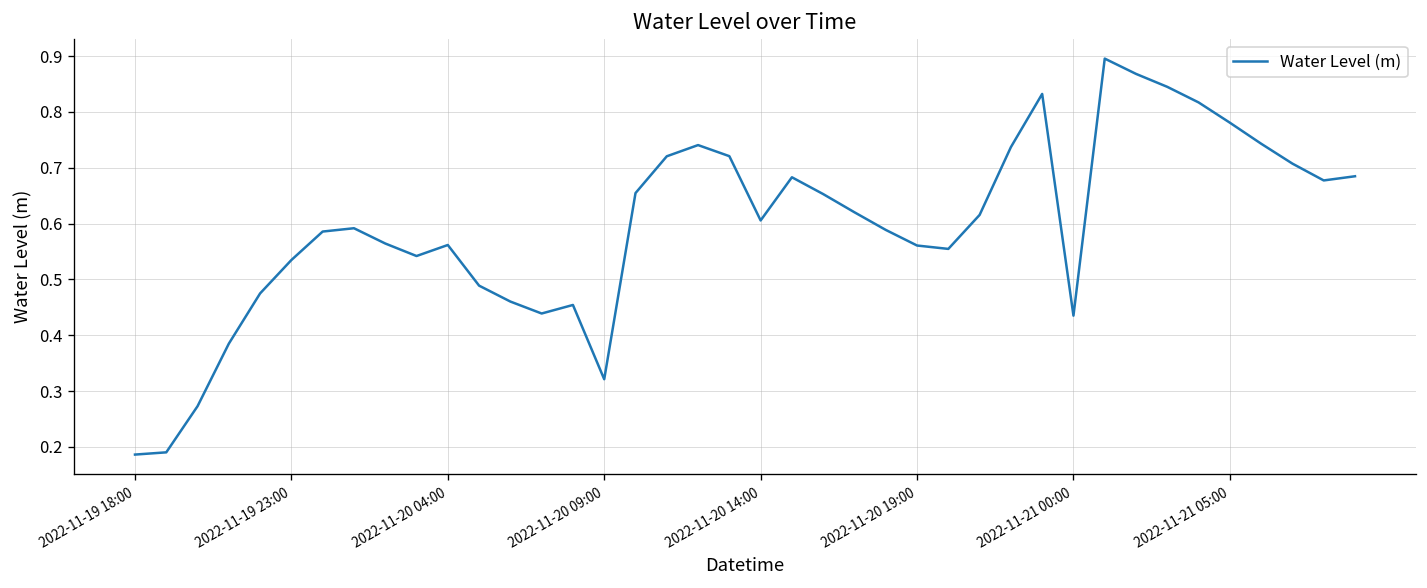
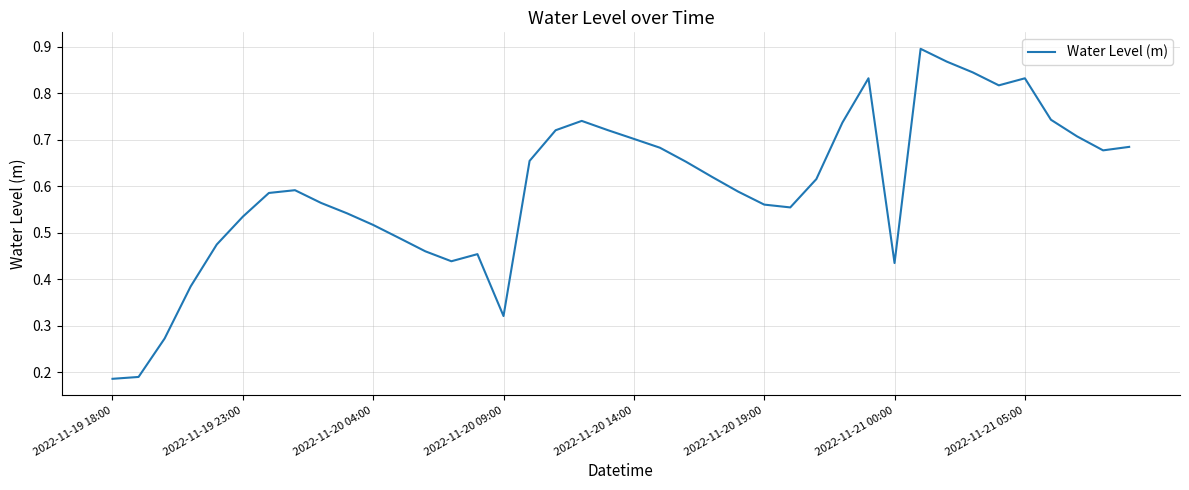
2022-11-20 04:00: 0.56 -> 0.52
2022-11-20 14:00: 0.61 -> 0.70
2022-11-21 05:00: 0.78 -> 0.83
